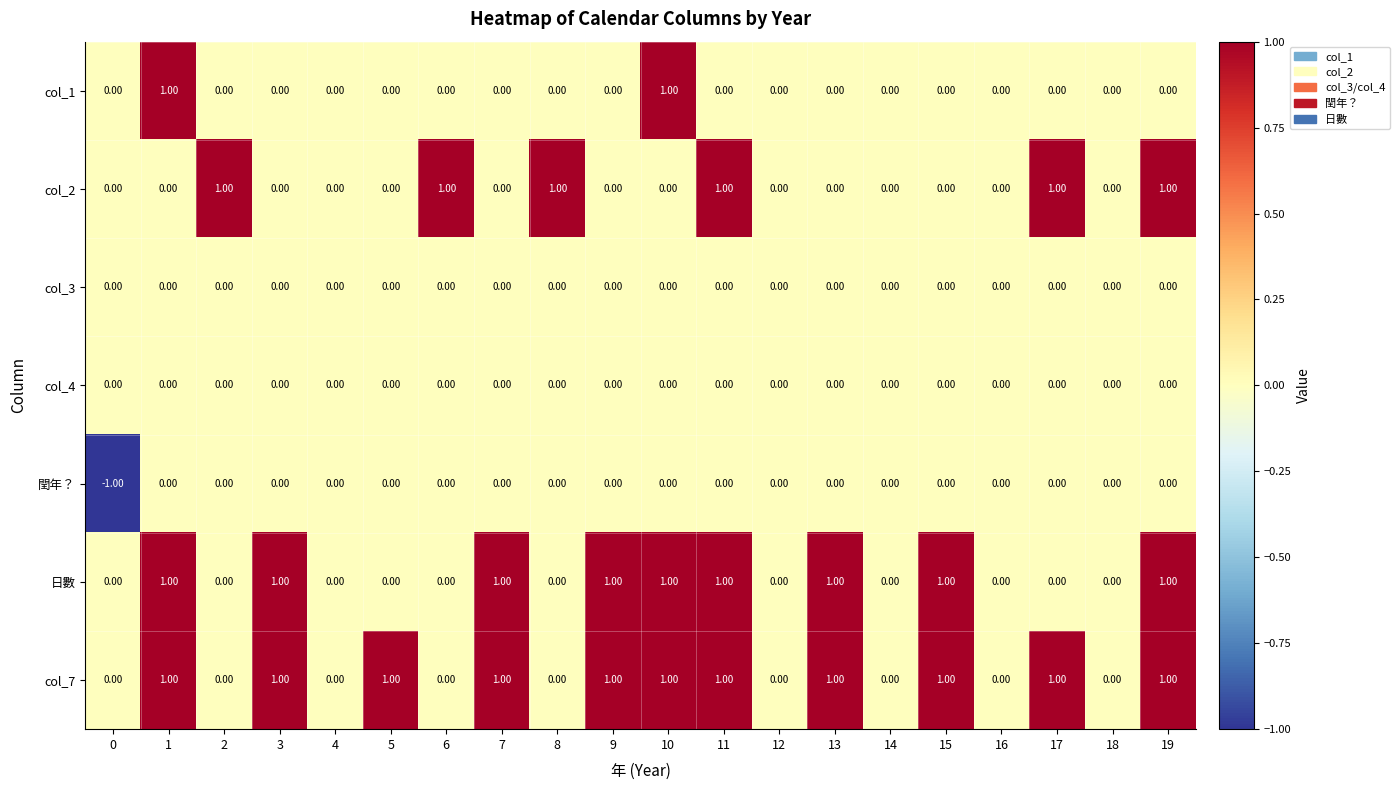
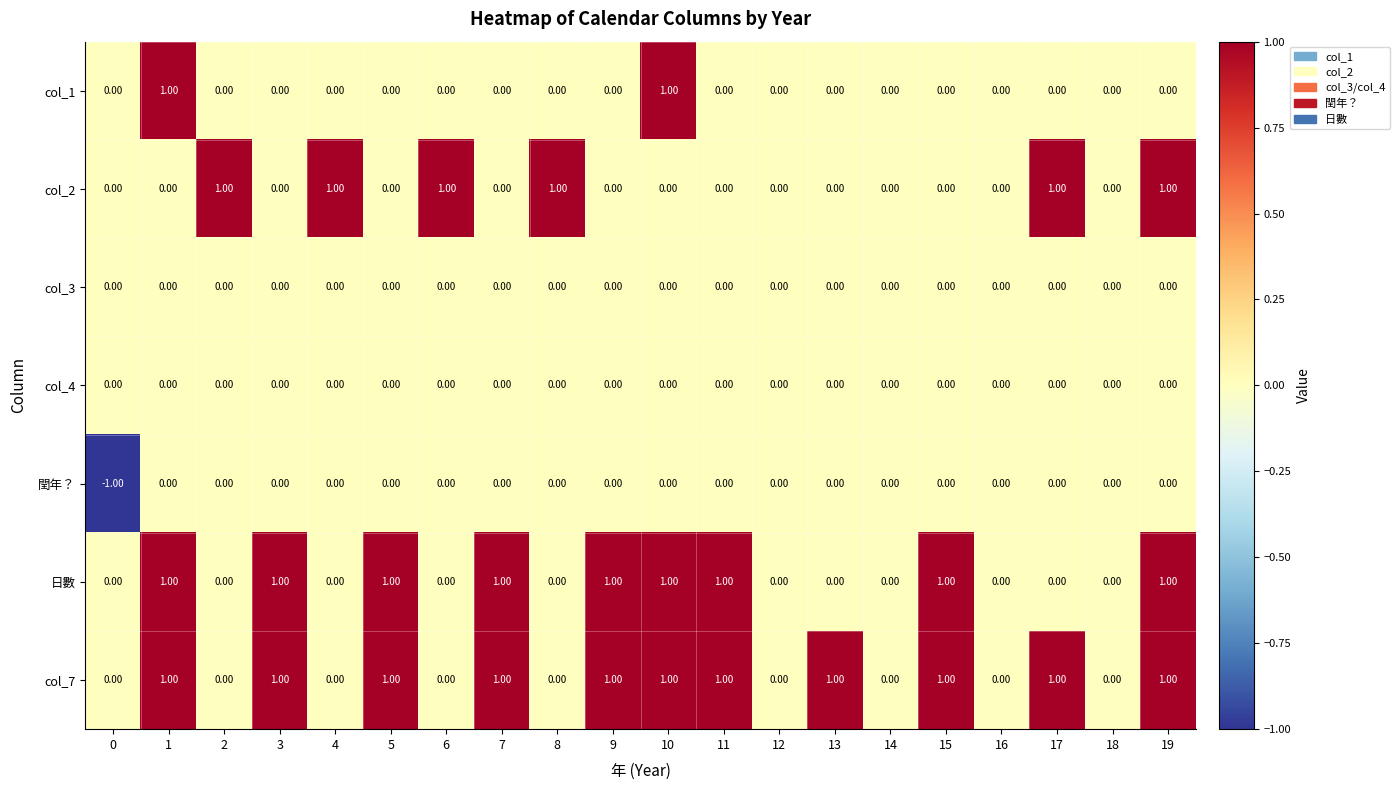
col_2, 4: 0.00 -> 1.00
col_2, 11: 1.00 -> 0.00
日數, 5: 0.00 -> 1.00
日數, 13: 1.00 -> 0.00
